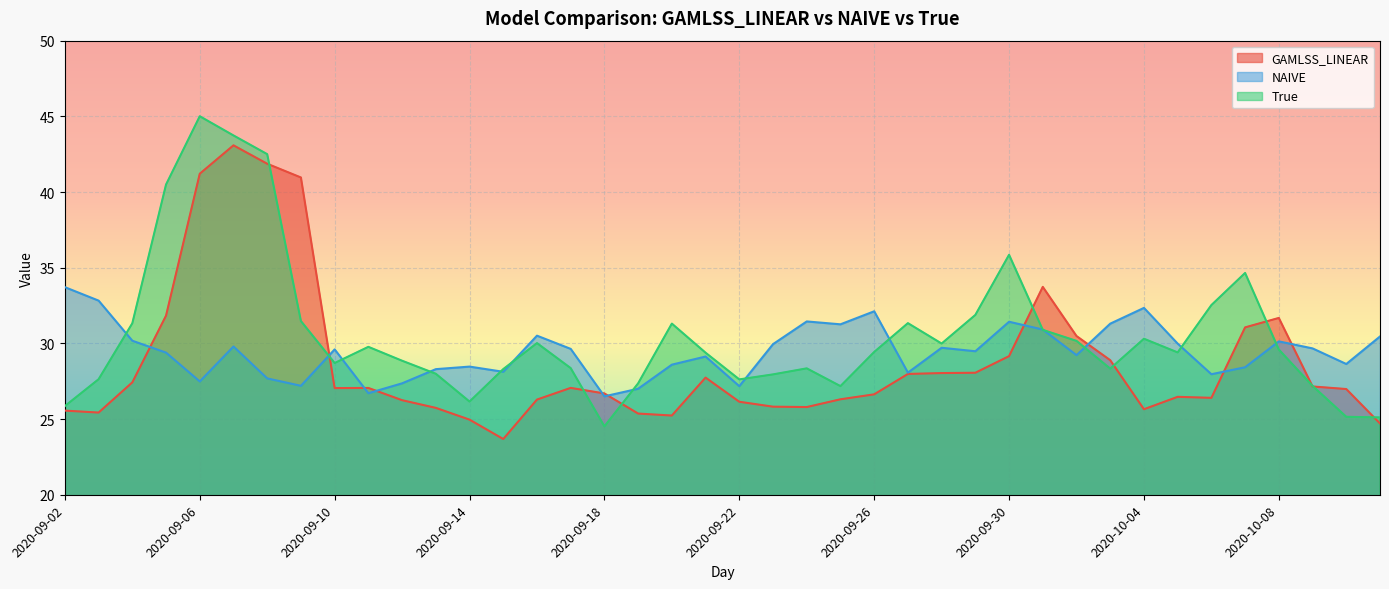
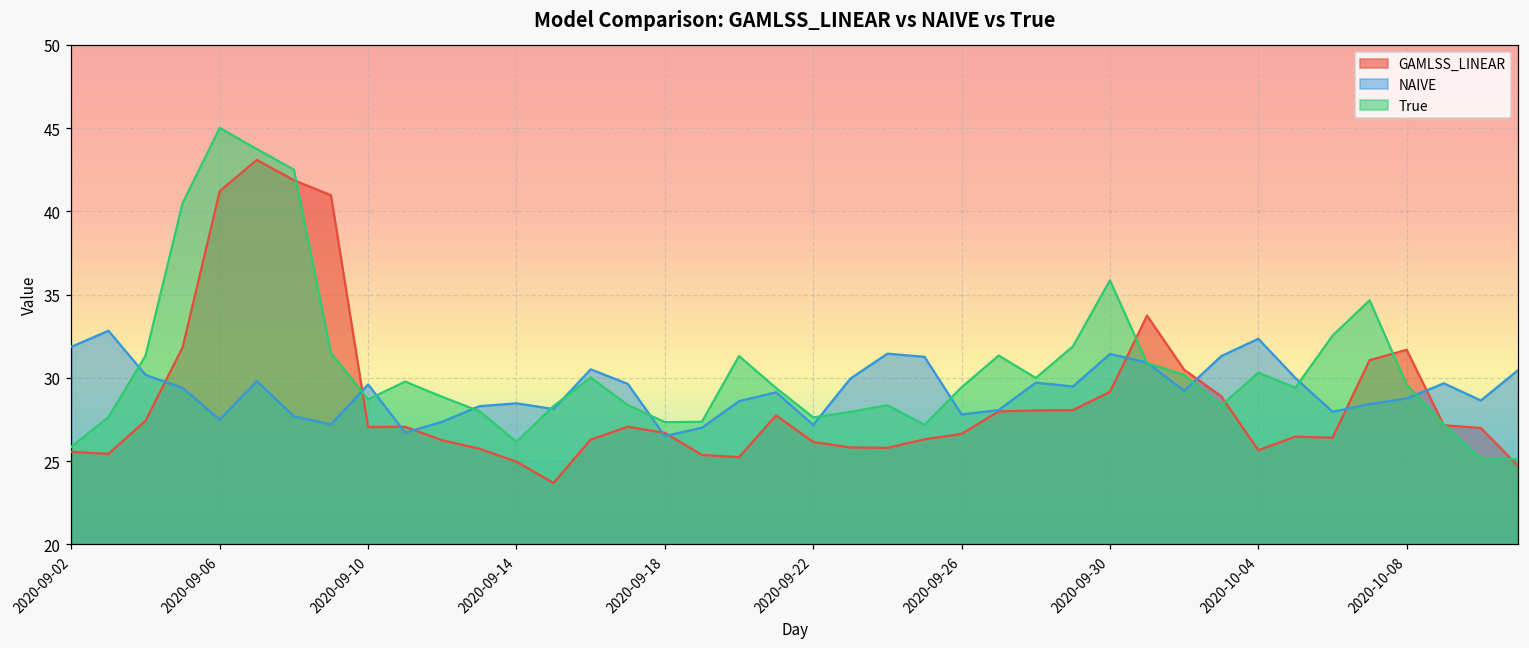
NAIVE, 2020-09-02: 33.7 -> 31.9
True, 2020-09-18: 24.5 -> 27.3
NAIVE, 2020-09-26: 32.1 -> 27.8
NAIVE, 2020-10-08: 30.1 -> 28.8
